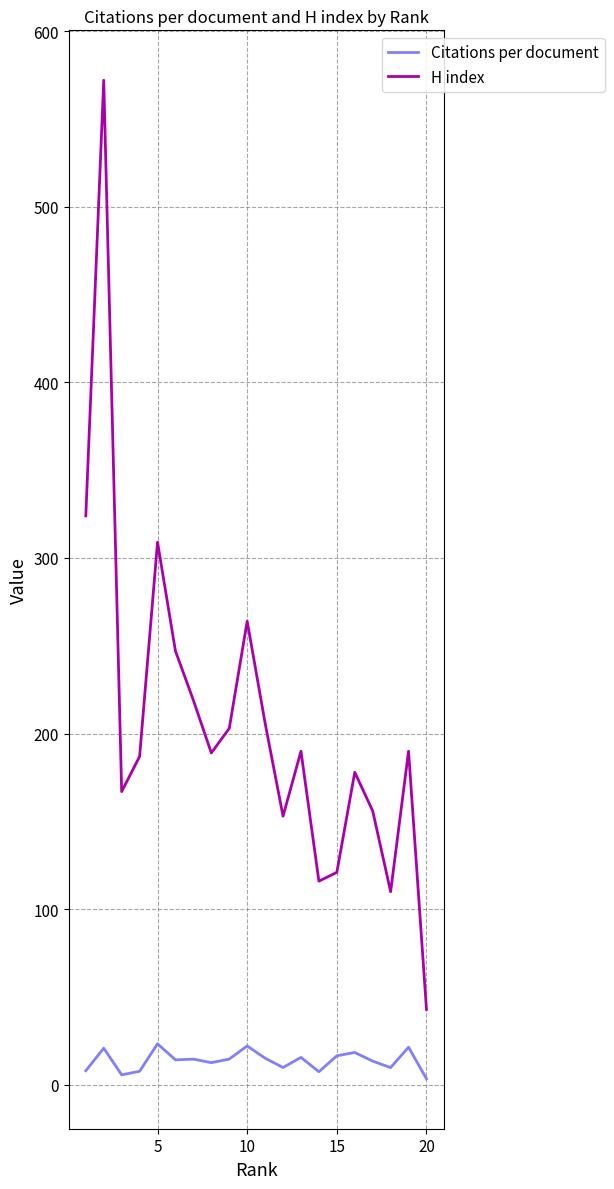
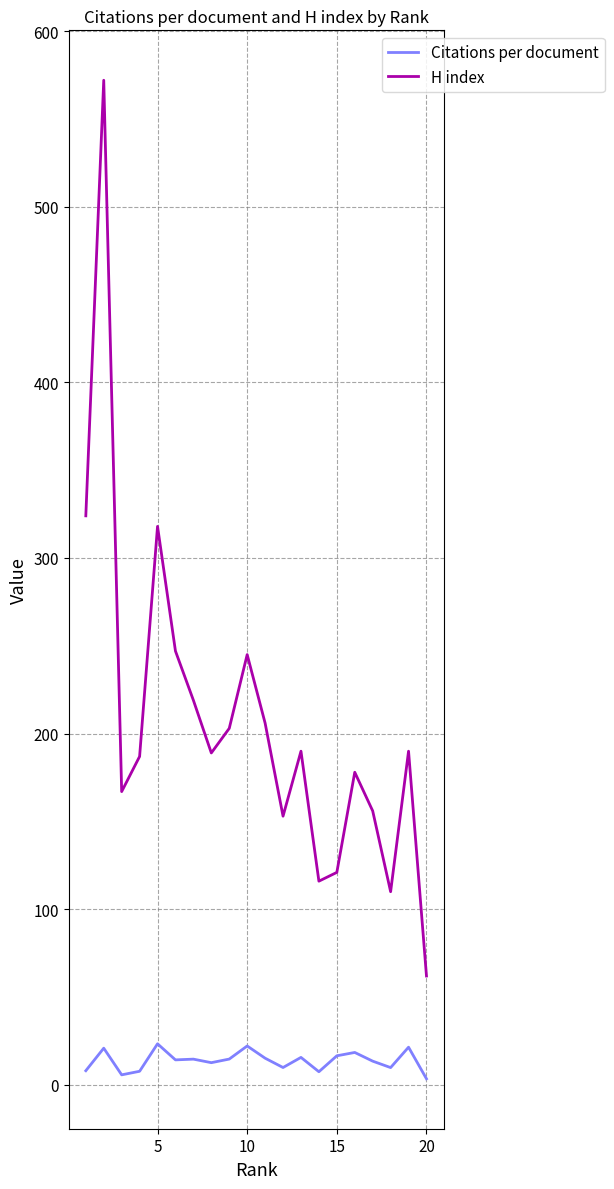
H index, 5: 309 -> 318
H index, 10: 264 -> 245
H index, 20: 43 -> 62
